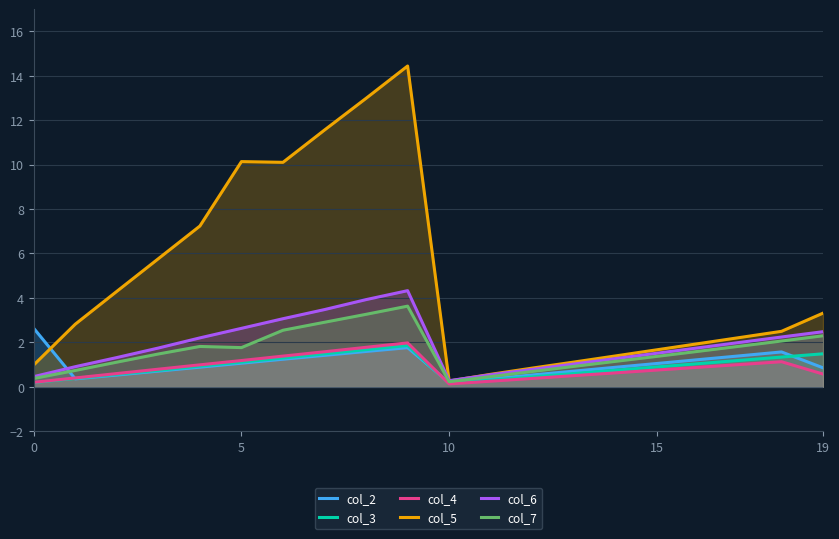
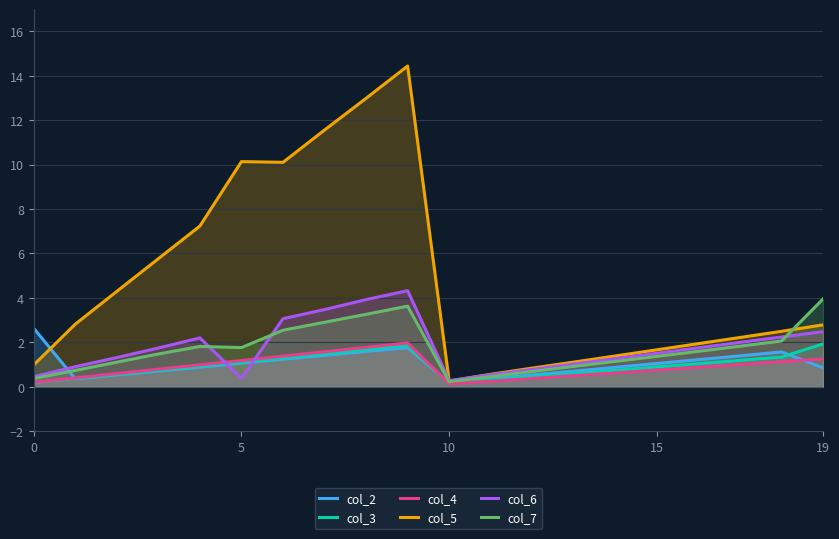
col_6, 5: 2.6 -> 0.4
col_3, 19: 1.5 -> 1.9
col_4, 19: 0.6 -> 1.3
col_5, 19: 3.3 -> 2.8
col_7, 19: 2.3 -> 4.0
